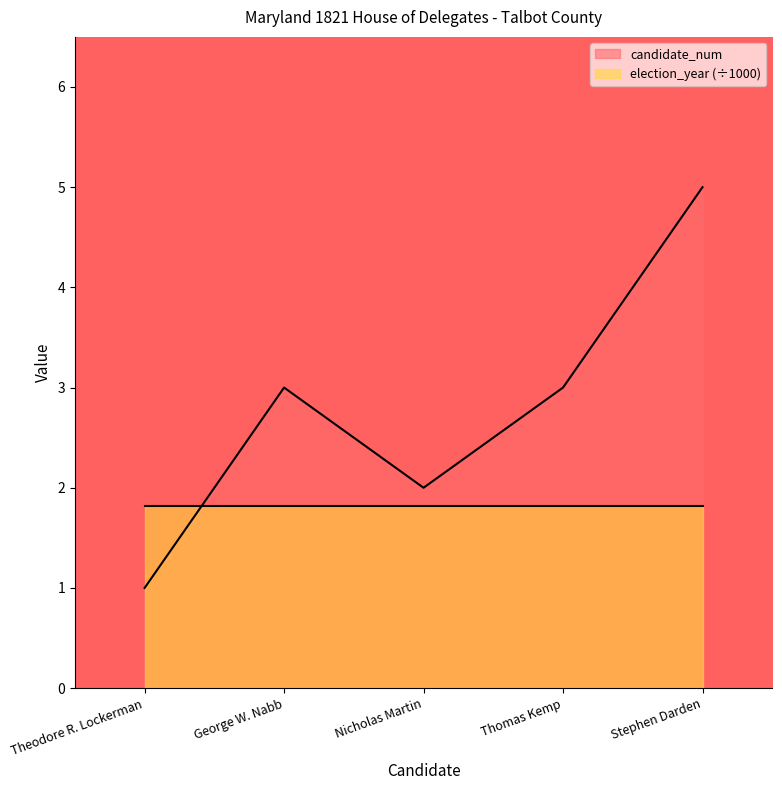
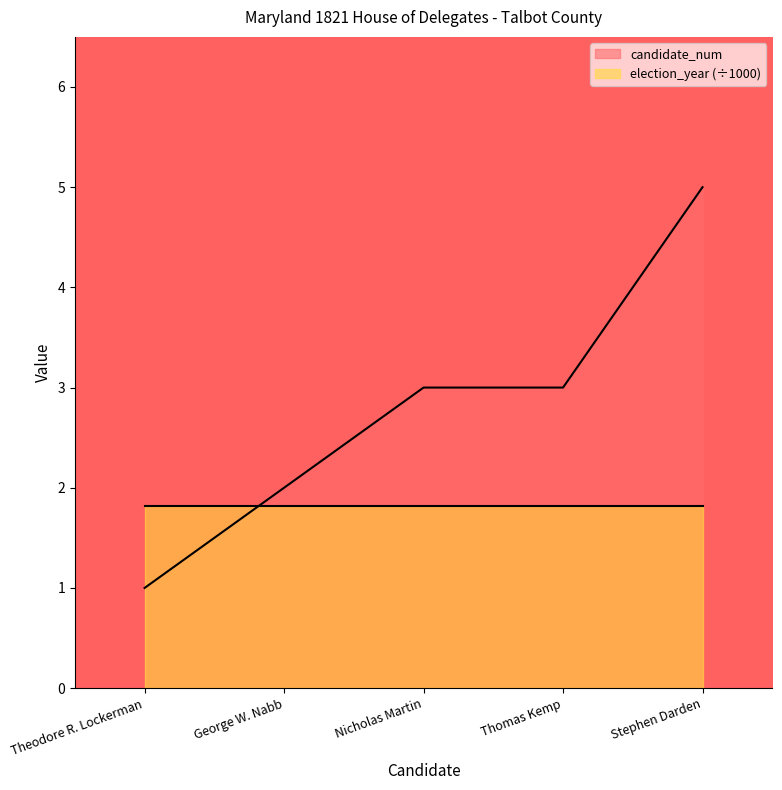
candidate_num, George W. Nabb: 3 -> 2
candidate_num, Nicholas Martin: 2 -> 3
